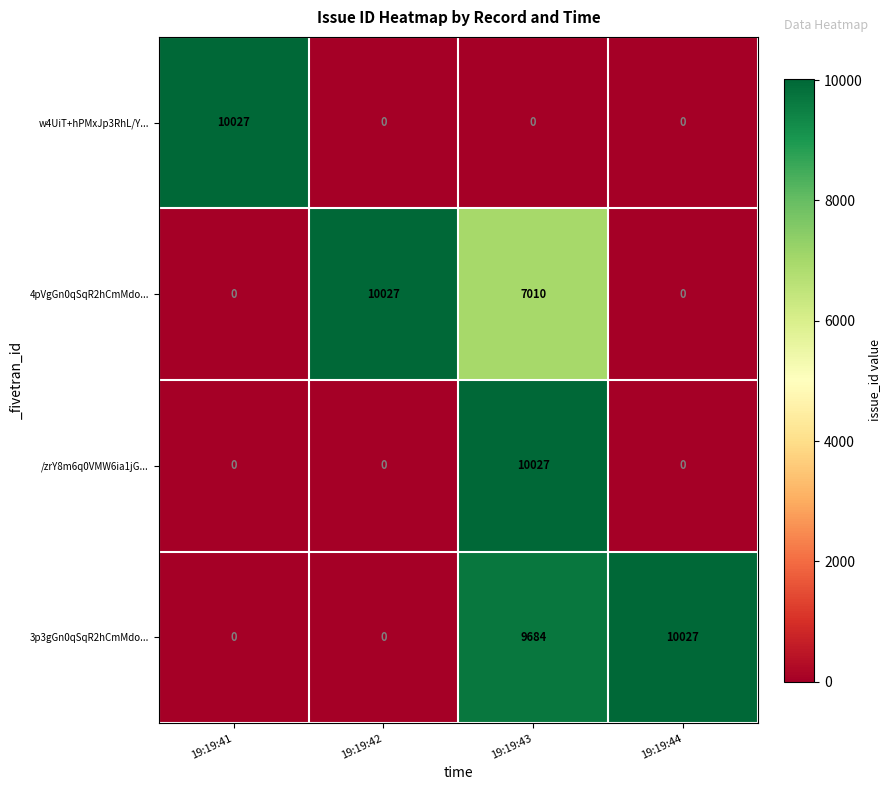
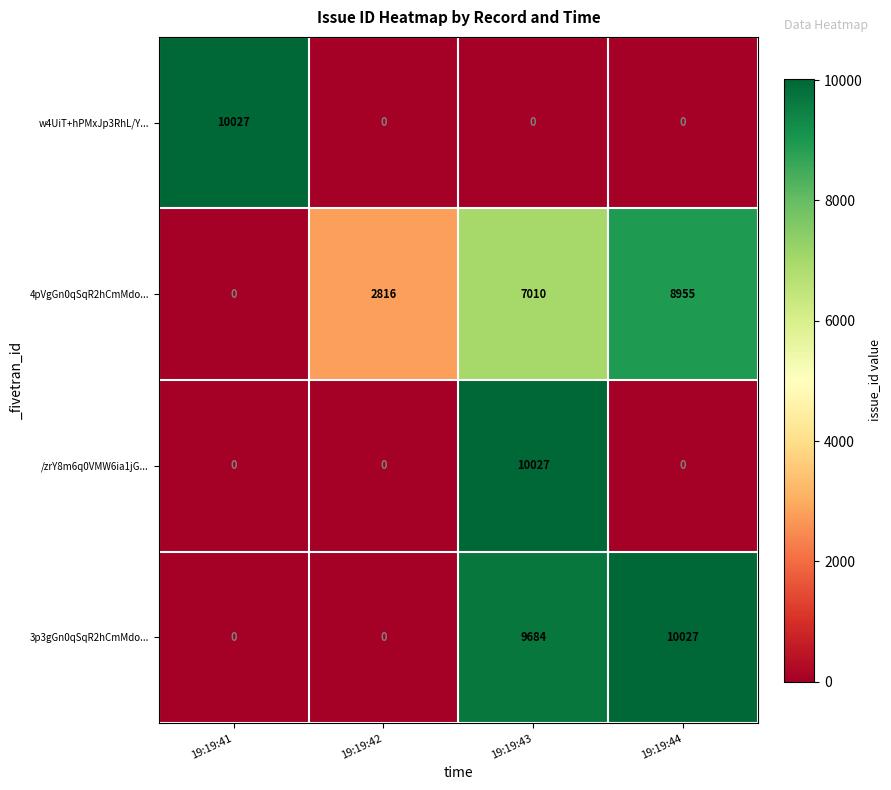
4pVgGn0qSqR2hCmMdo..., 19:19:42: 10027 -> 2816
4pVgGn0qSqR2hCmMdo..., 19:19:44: 0 -> 8955
